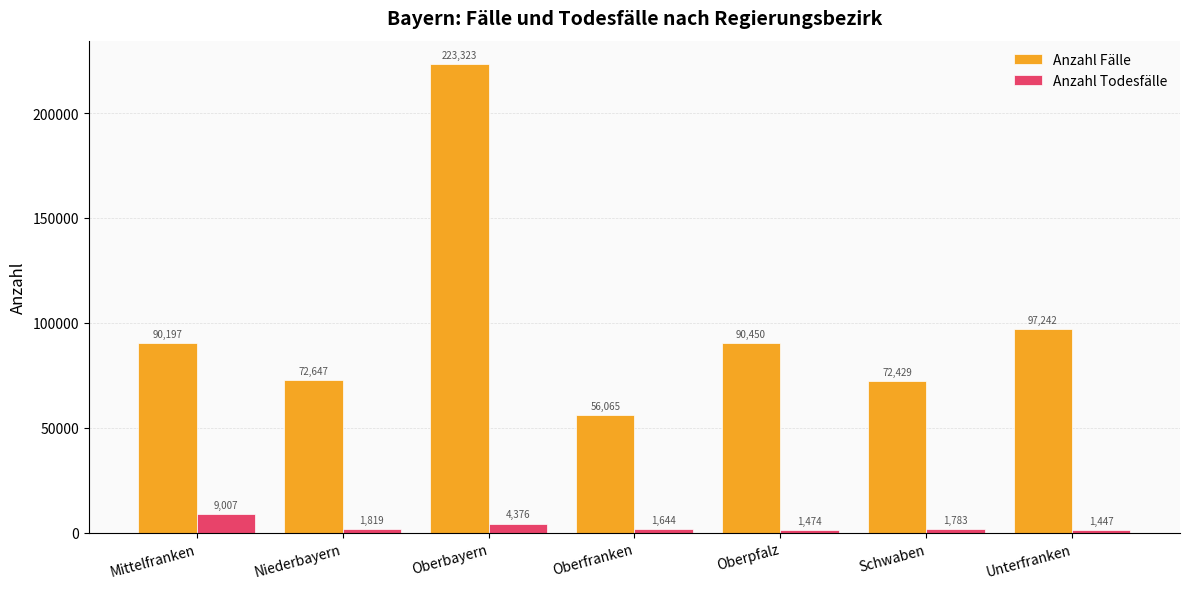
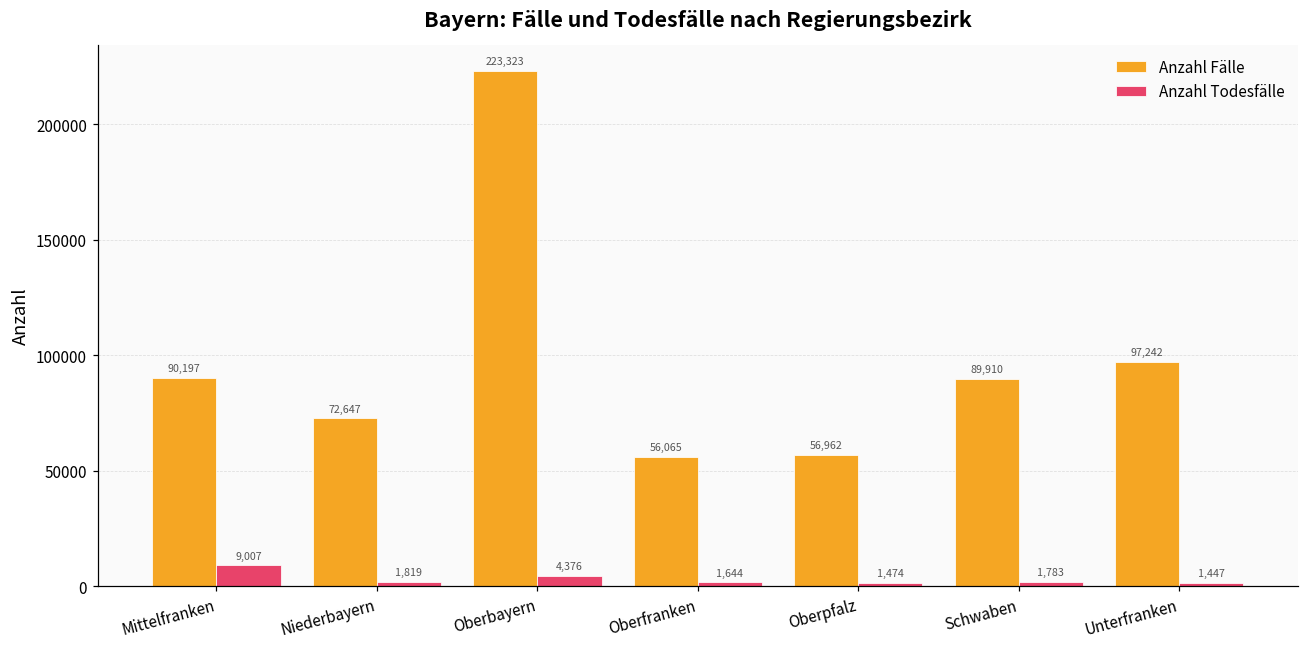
Anzahl Fälle, Oberpfalz: 90,450 -> 56,962
Anzahl Fälle, Schwaben: 72,429 -> 89,910
